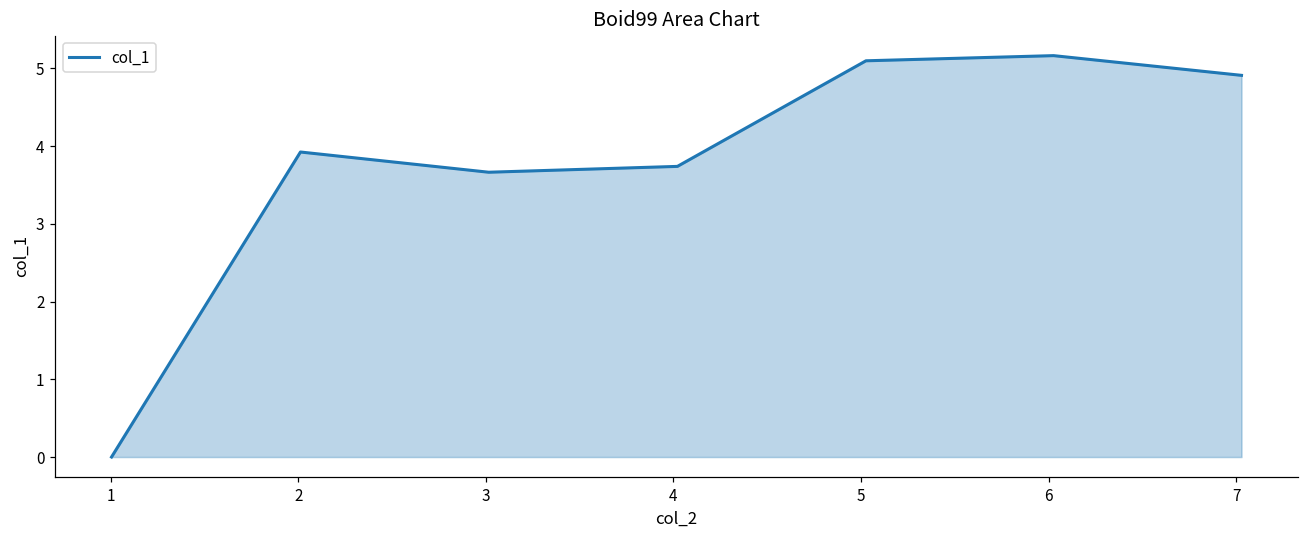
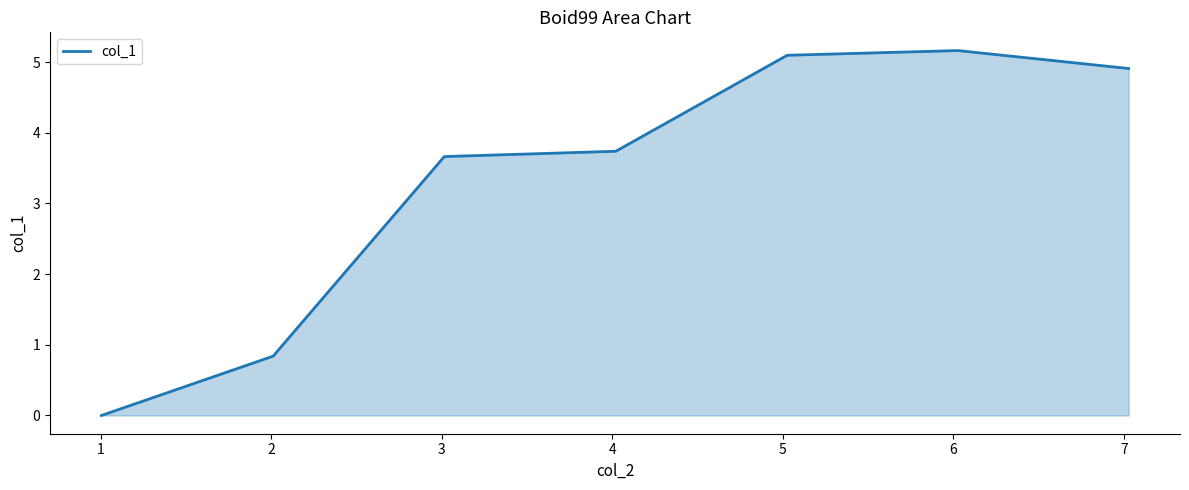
2: 3.9 -> 0.8
